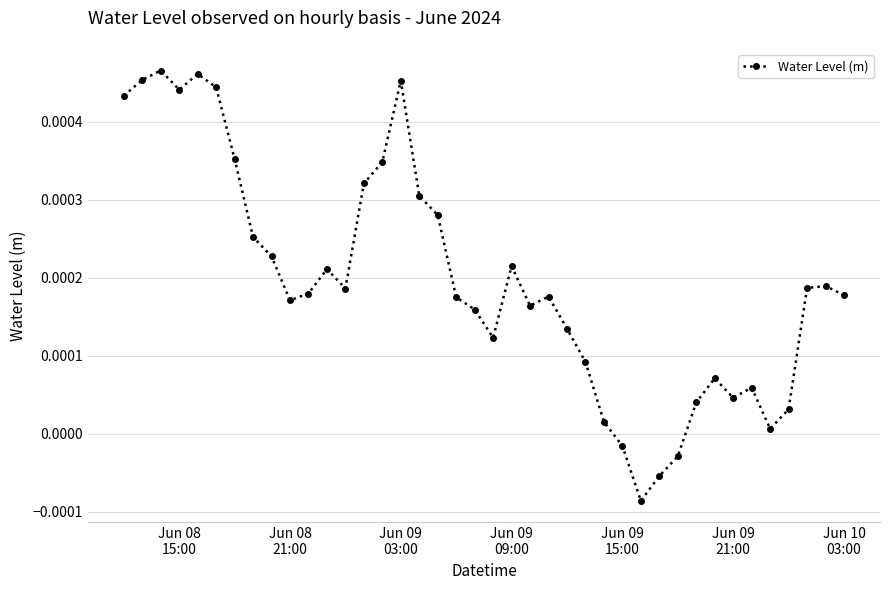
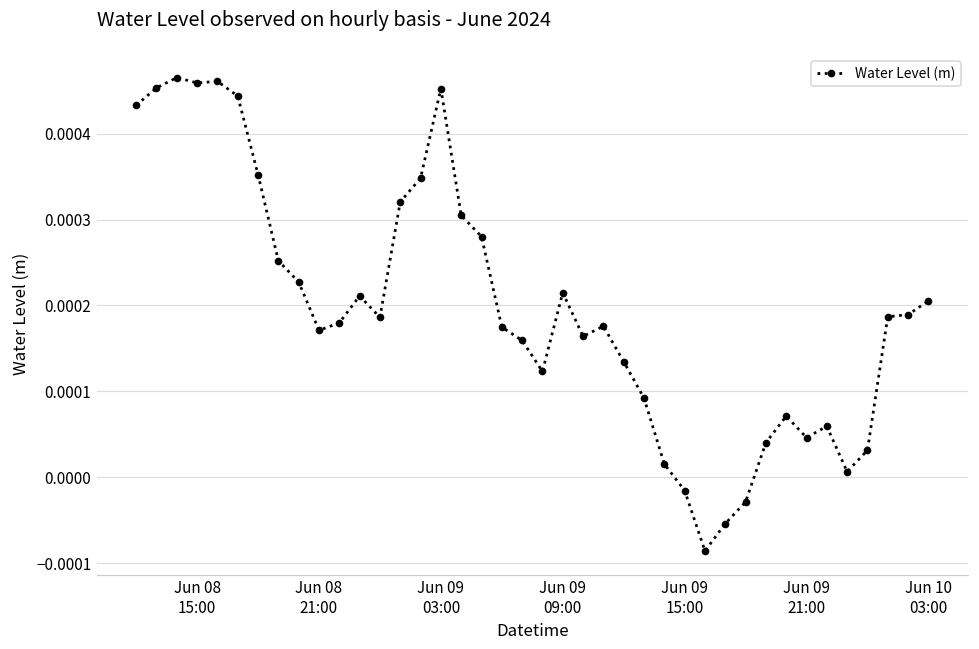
Jun 08 15:00: 0.00044 -> 0.00046
Jun 10 03:00: 0.00018 -> 0.00021
